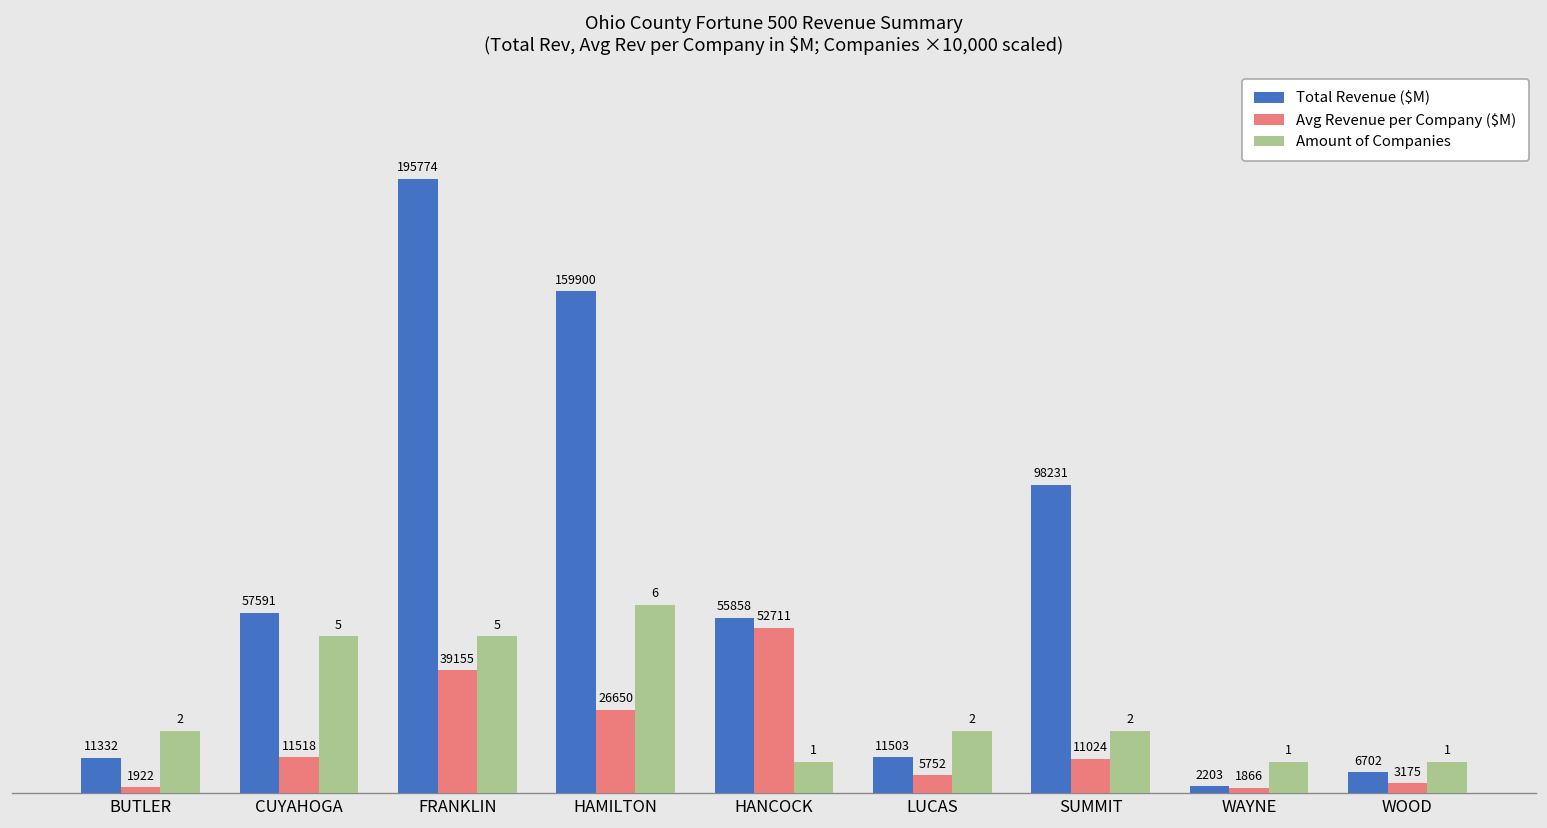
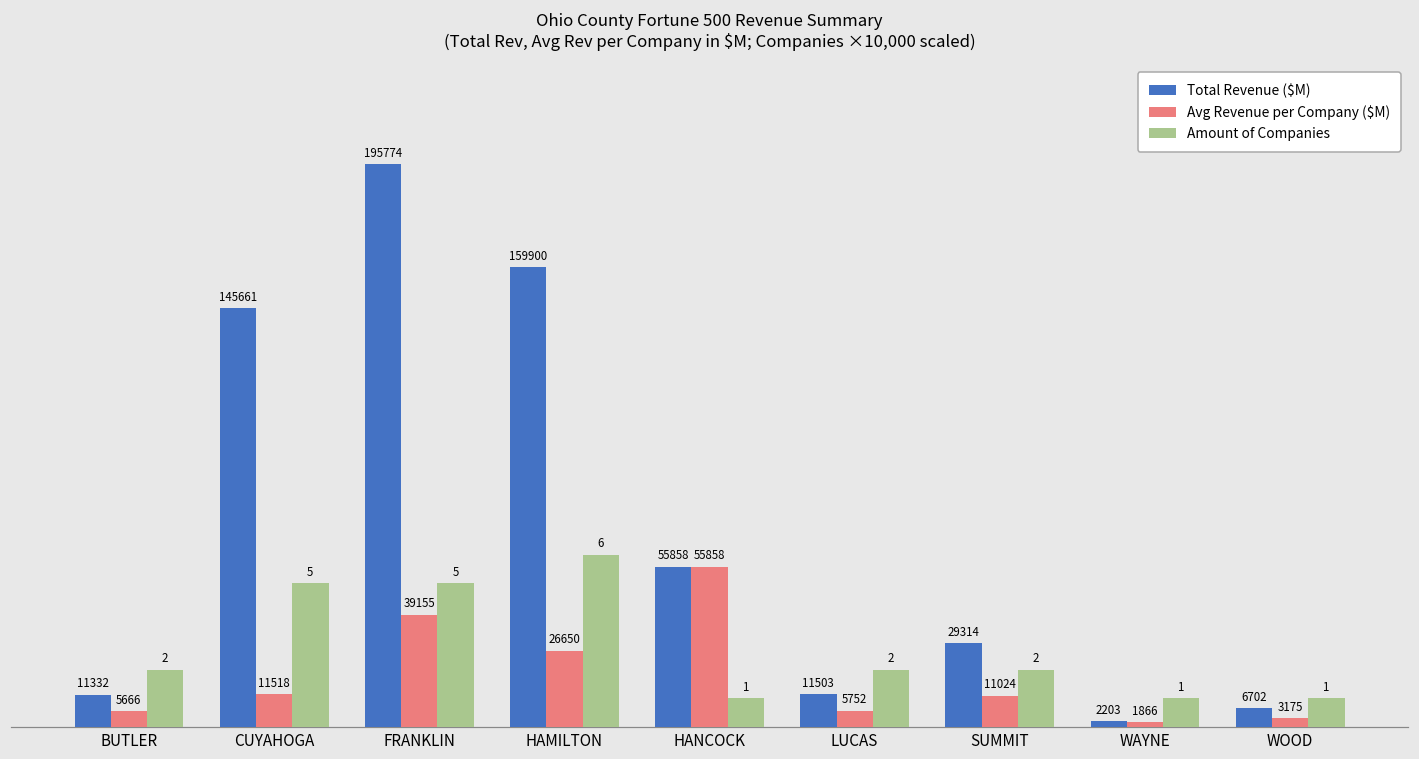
Avg Revenue per Company ($M), BUTLER: 1922 -> 5666
Total Revenue ($M), CUYAHOGA: 57591 -> 145661
Avg Revenue per Company ($M), HANCOCK: 52711 -> 55858
Total Revenue ($M), SUMMIT: 98231 -> 29314
